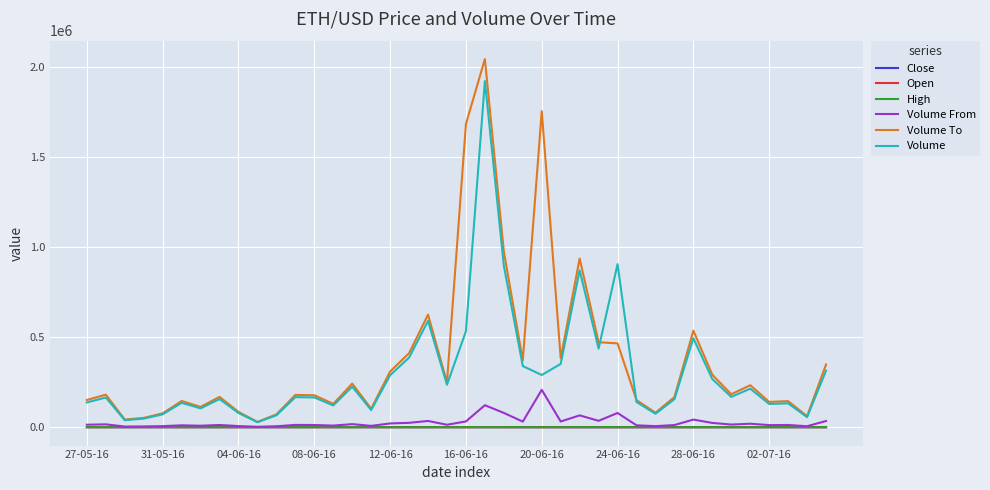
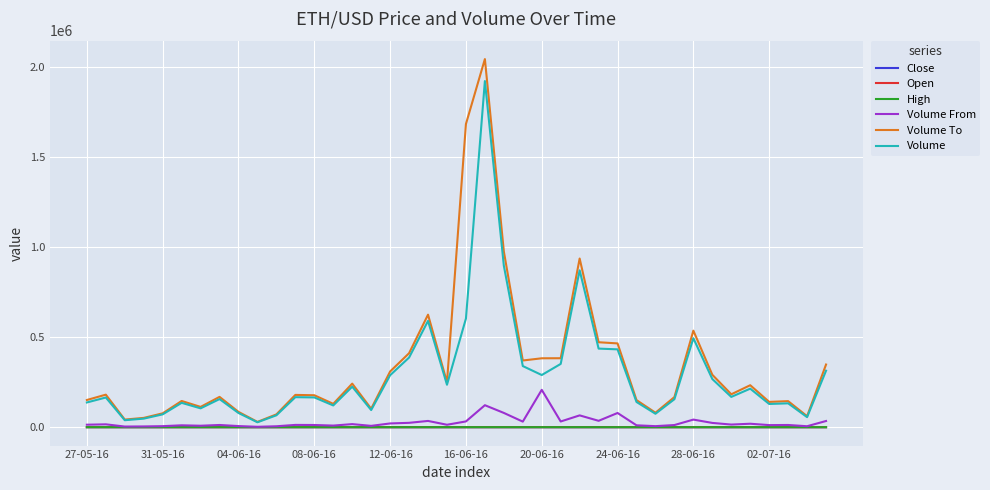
Volume, 16-06-16: 530000 -> 600000
Volume To, 20-06-16: 1760000 -> 380000
Volume, 24-06-16: 910000 -> 430000
